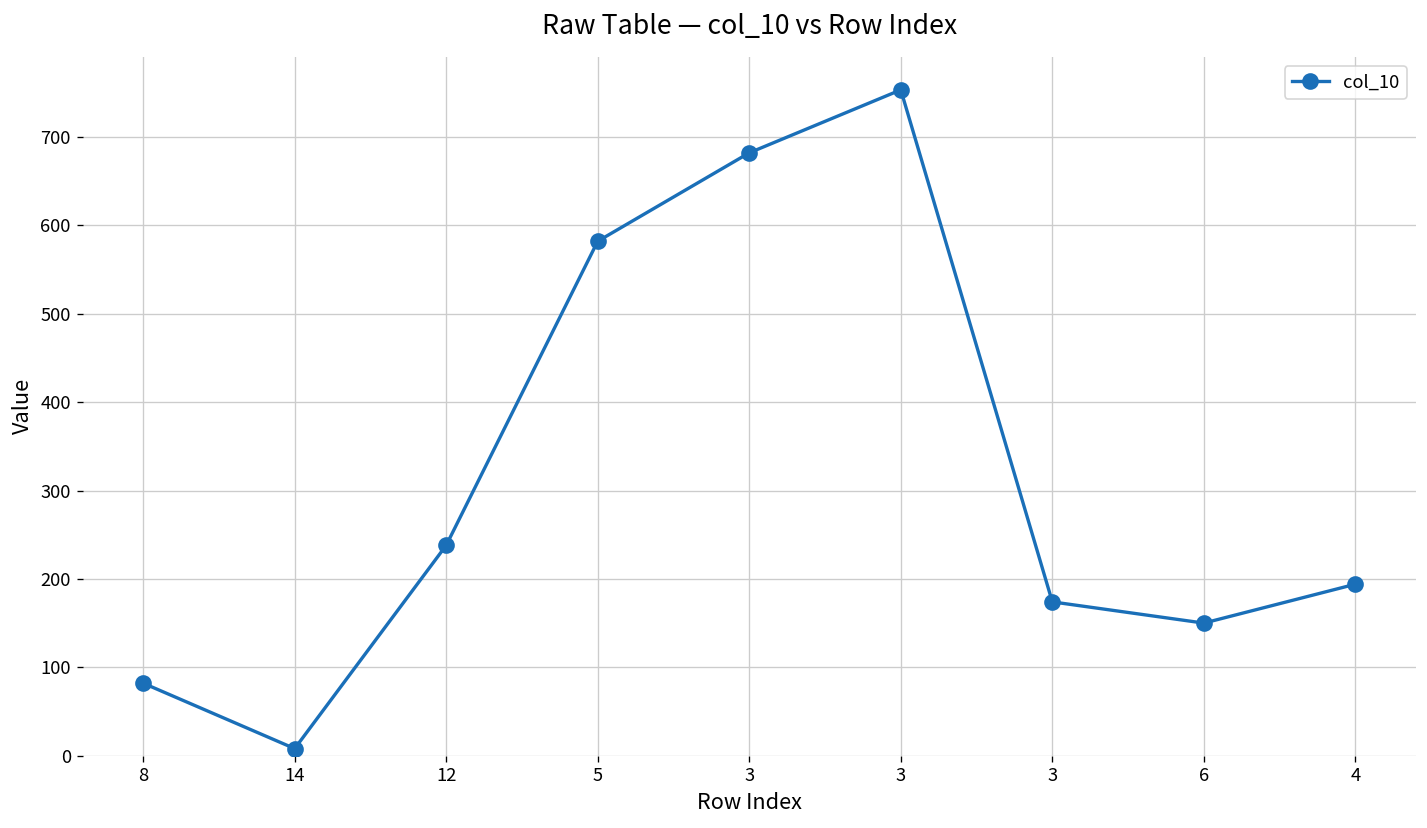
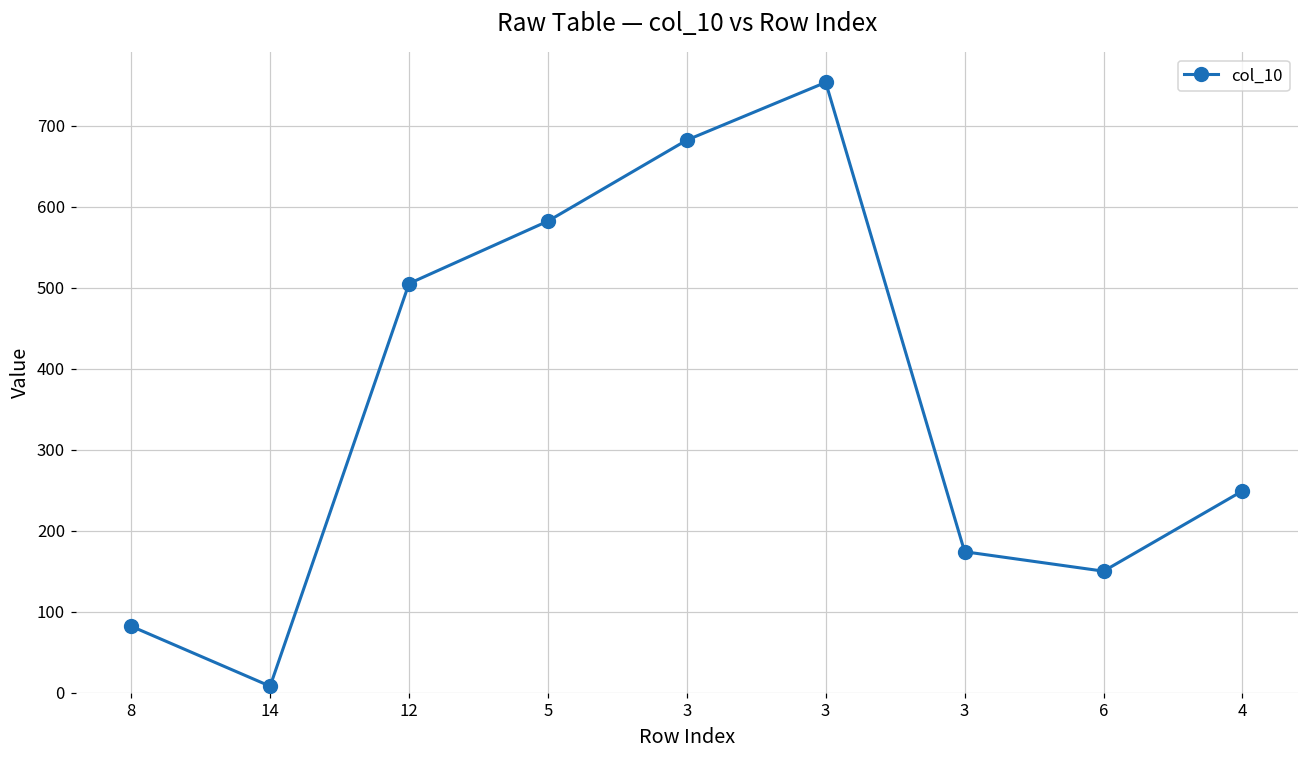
12: 240 -> 510
4: 190 -> 250
